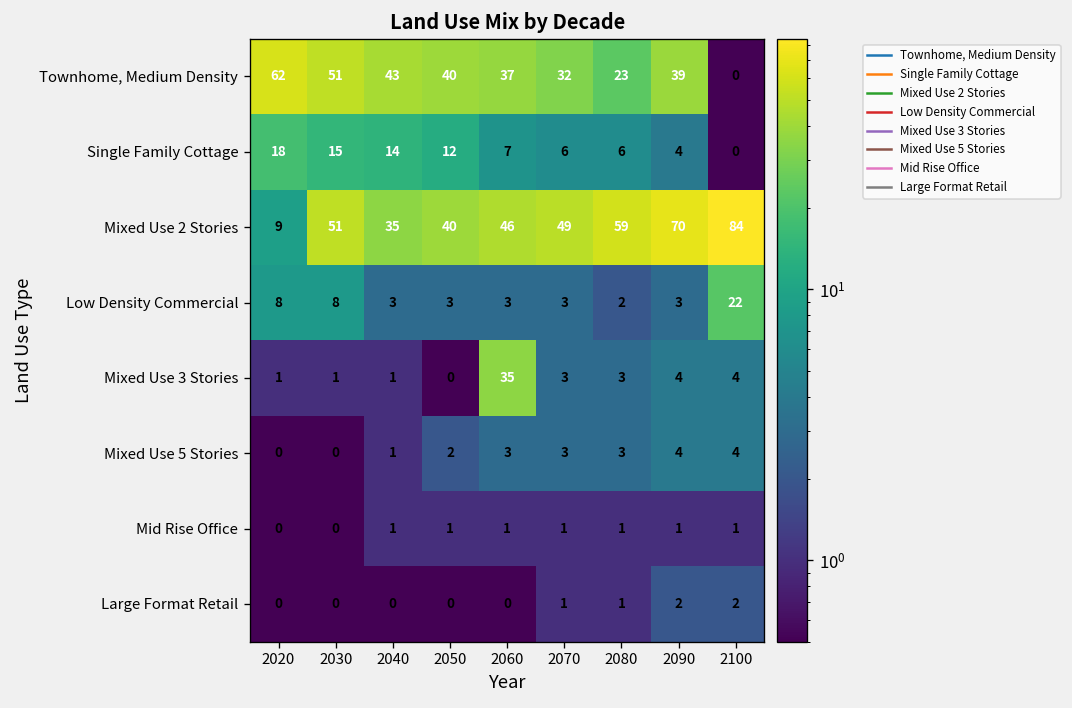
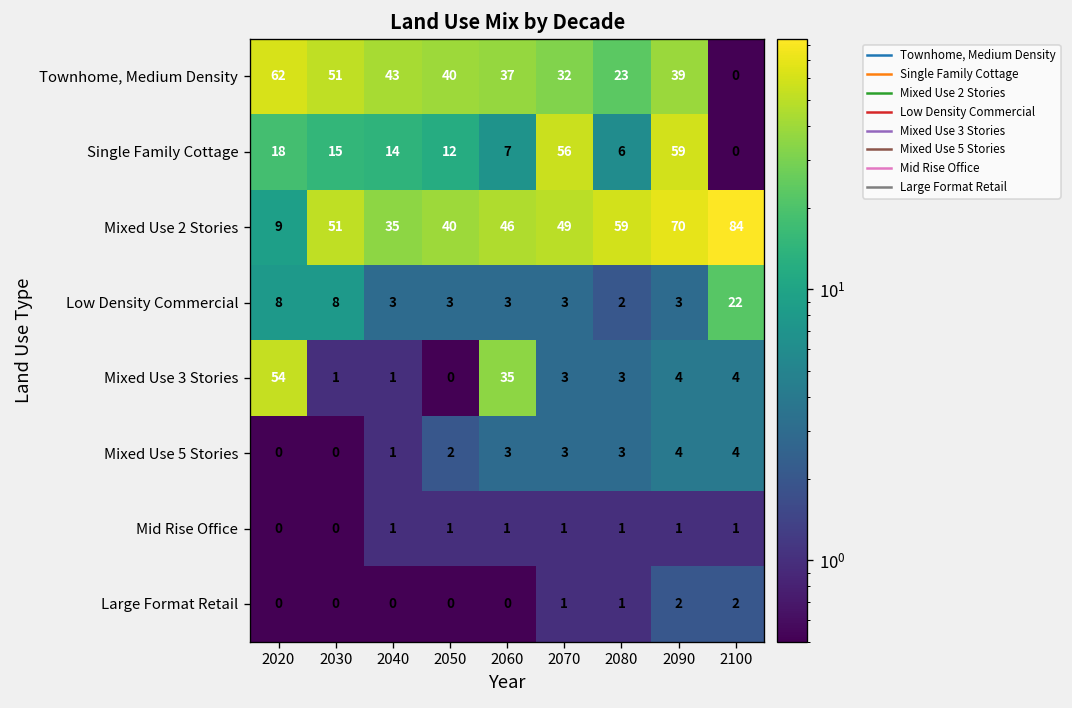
Single Family Cottage, 2070: 6 -> 56
Single Family Cottage, 2090: 4 -> 59
Mixed Use 3 Stories, 2020: 1 -> 54
